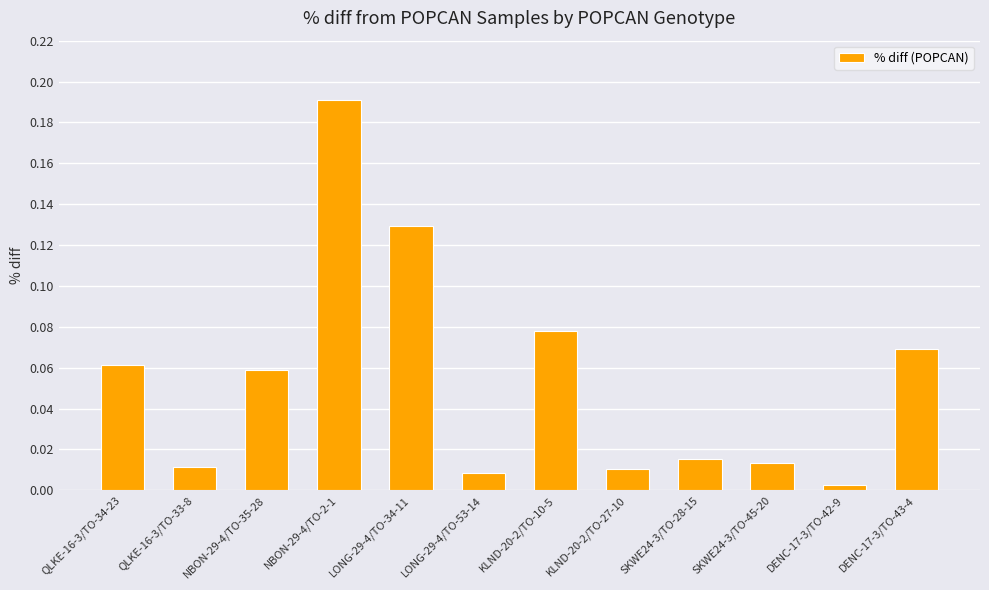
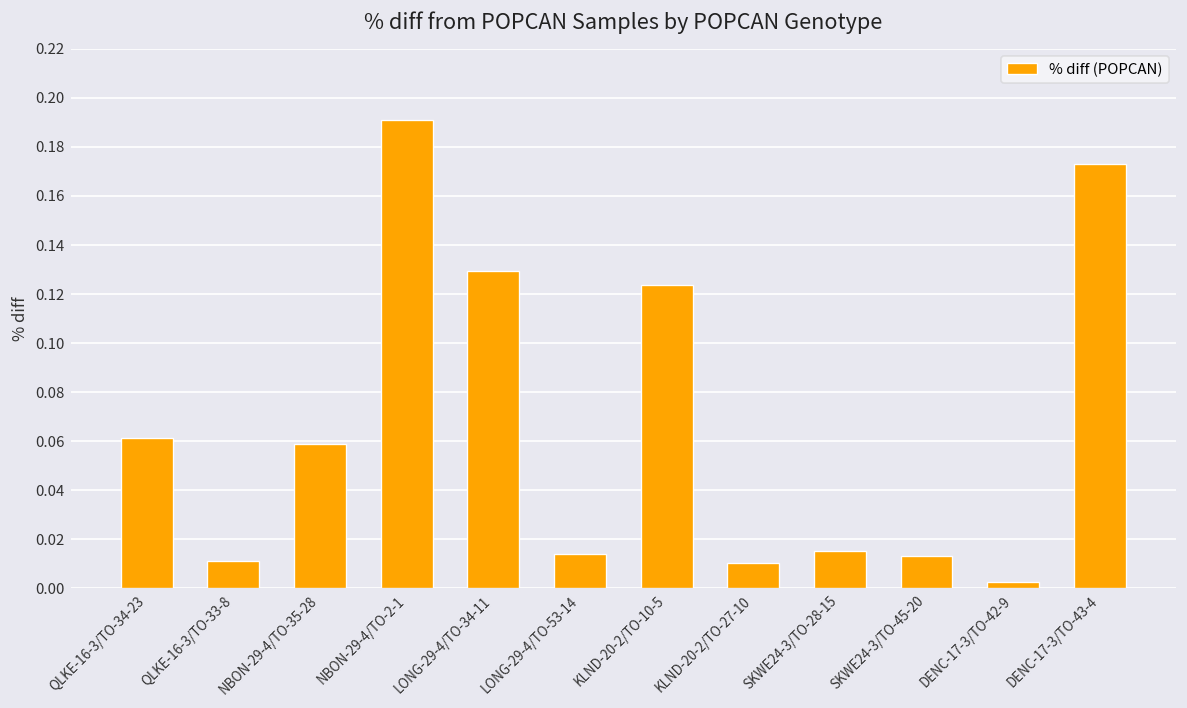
LONG-29-4/TO-53-14: 0.008 -> 0.014
KLND-20-2/TO-10-5: 0.078 -> 0.124
DENC-17-3/TO-43-4: 0.069 -> 0.173
